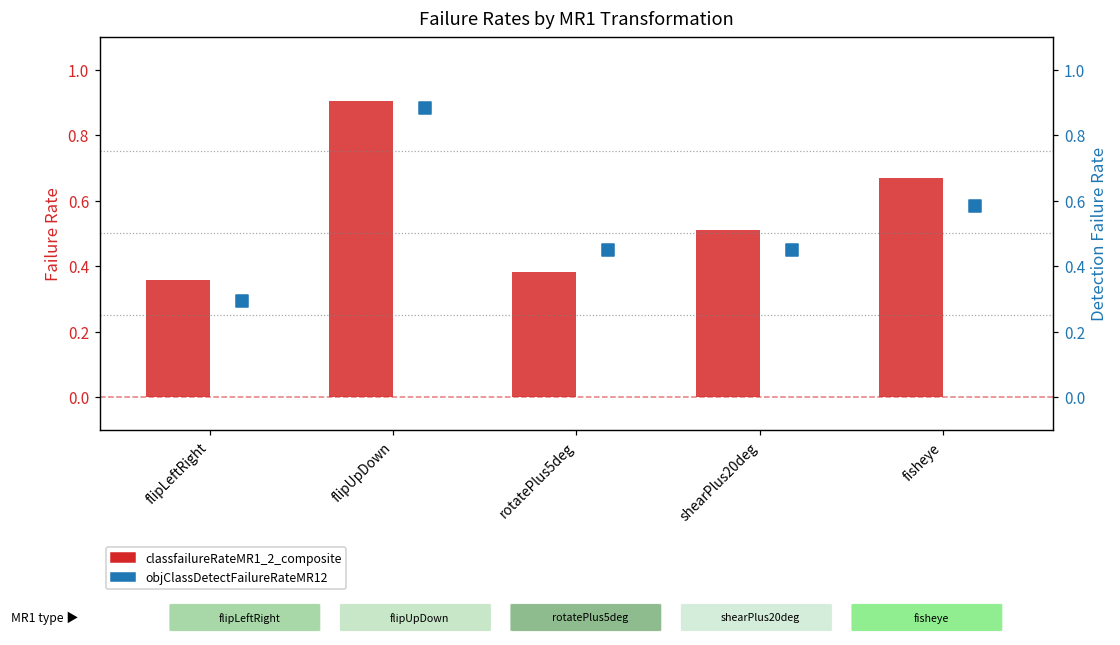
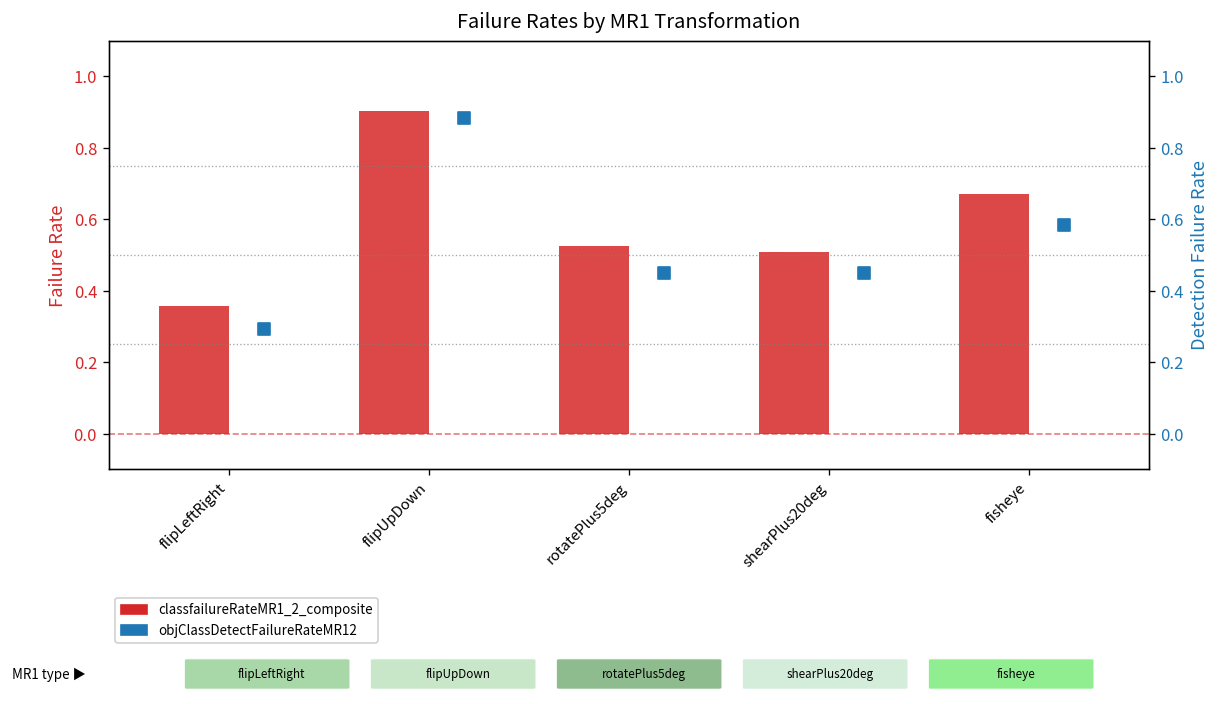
classfailureRateMR1_2_composite, rotatePlus5deg: 0.38 -> 0.52
